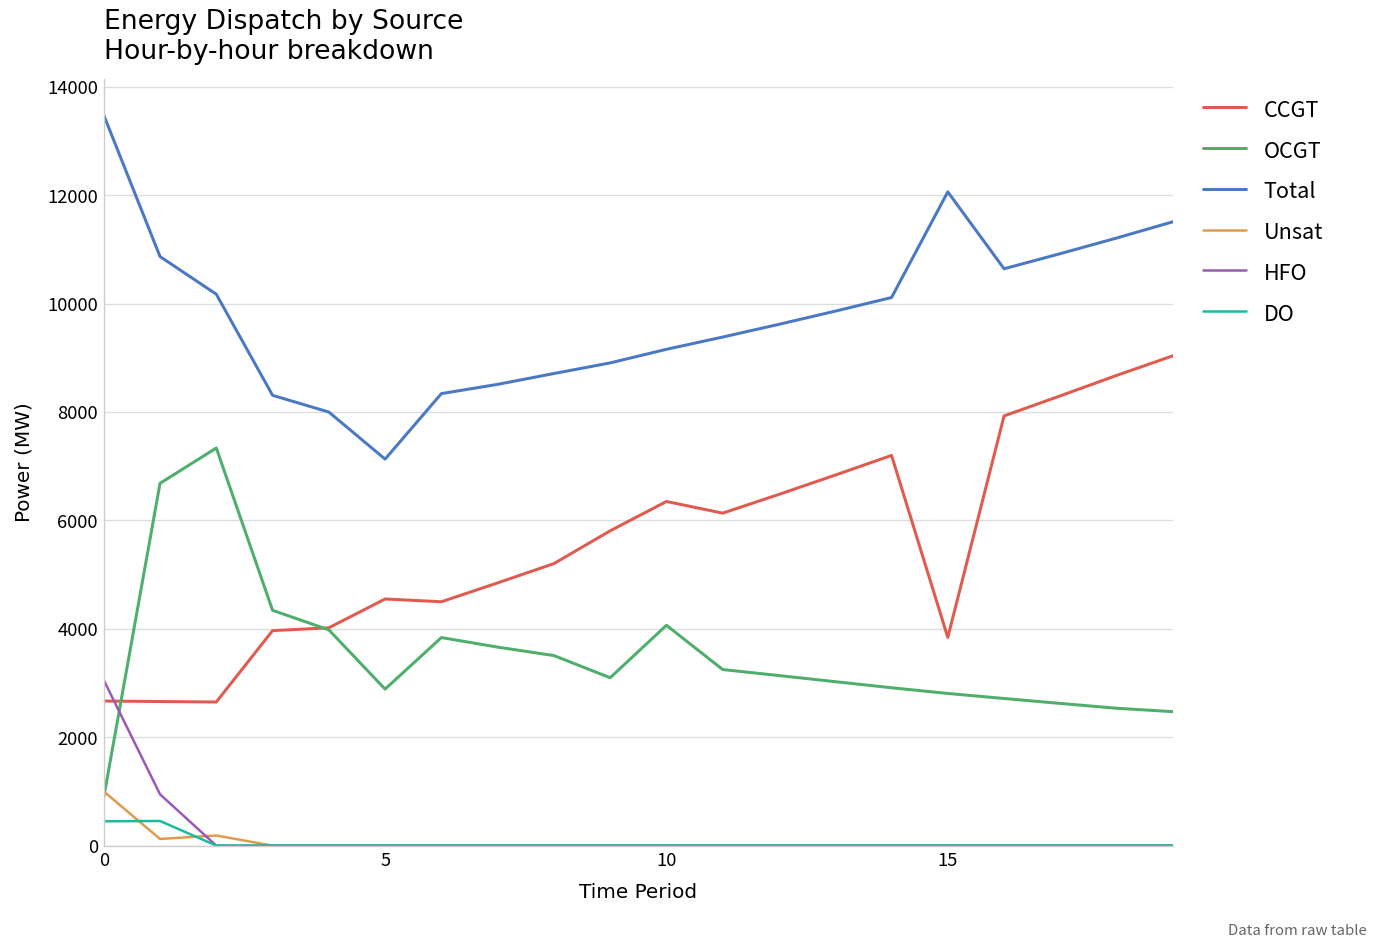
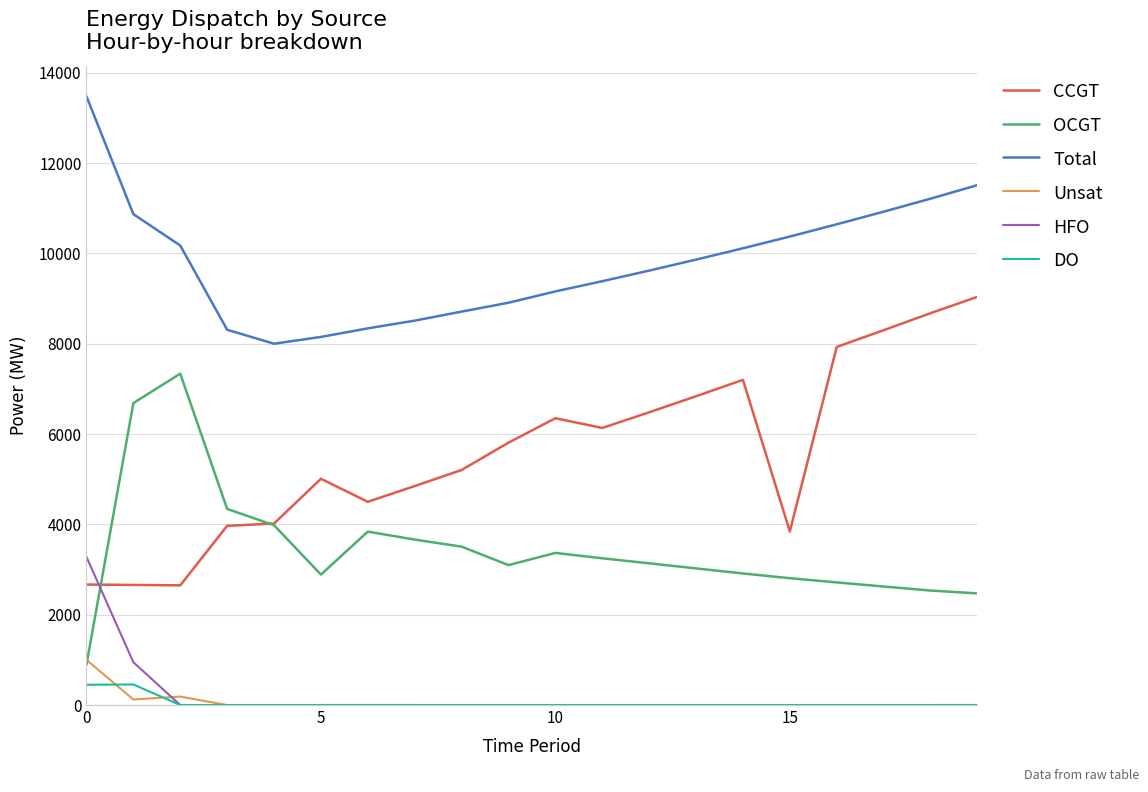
HFO, 0: 3100 -> 3300
CCGT, 5: 4600 -> 5000
Total, 5: 7100 -> 8200
OCGT, 10: 4100 -> 3400
Total, 15: 12100 -> 10400
